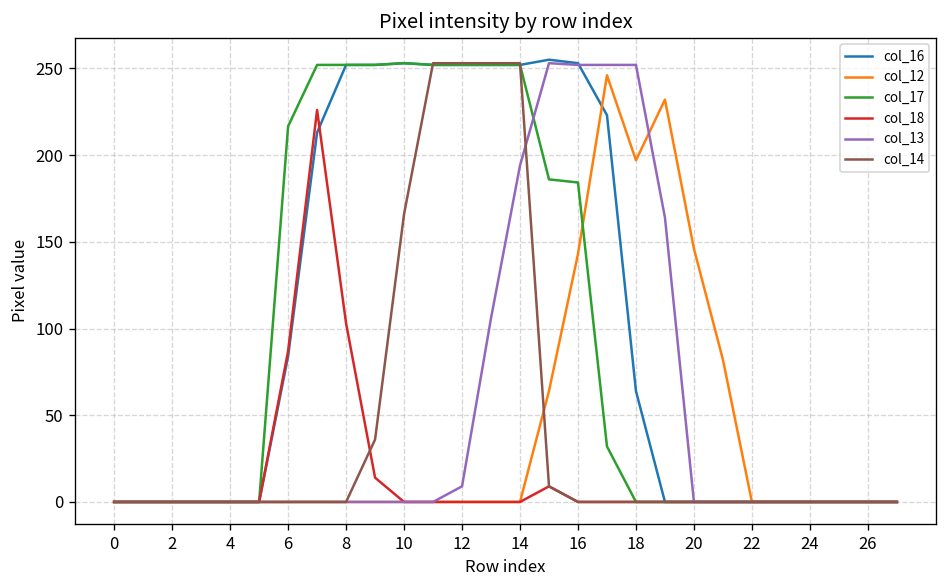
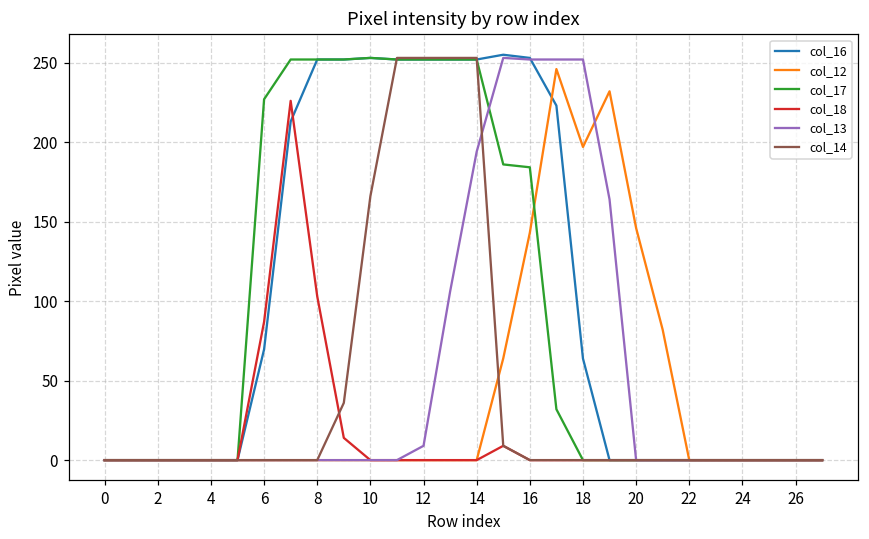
col_16, 6: 84 -> 70
col_17, 6: 217 -> 227
